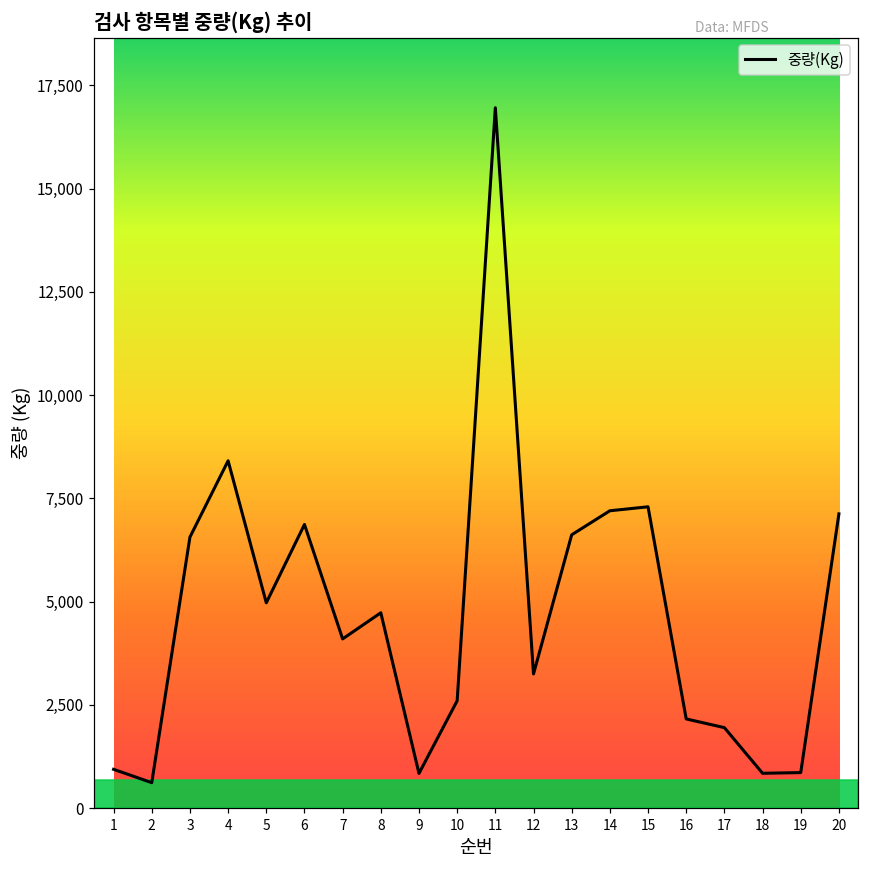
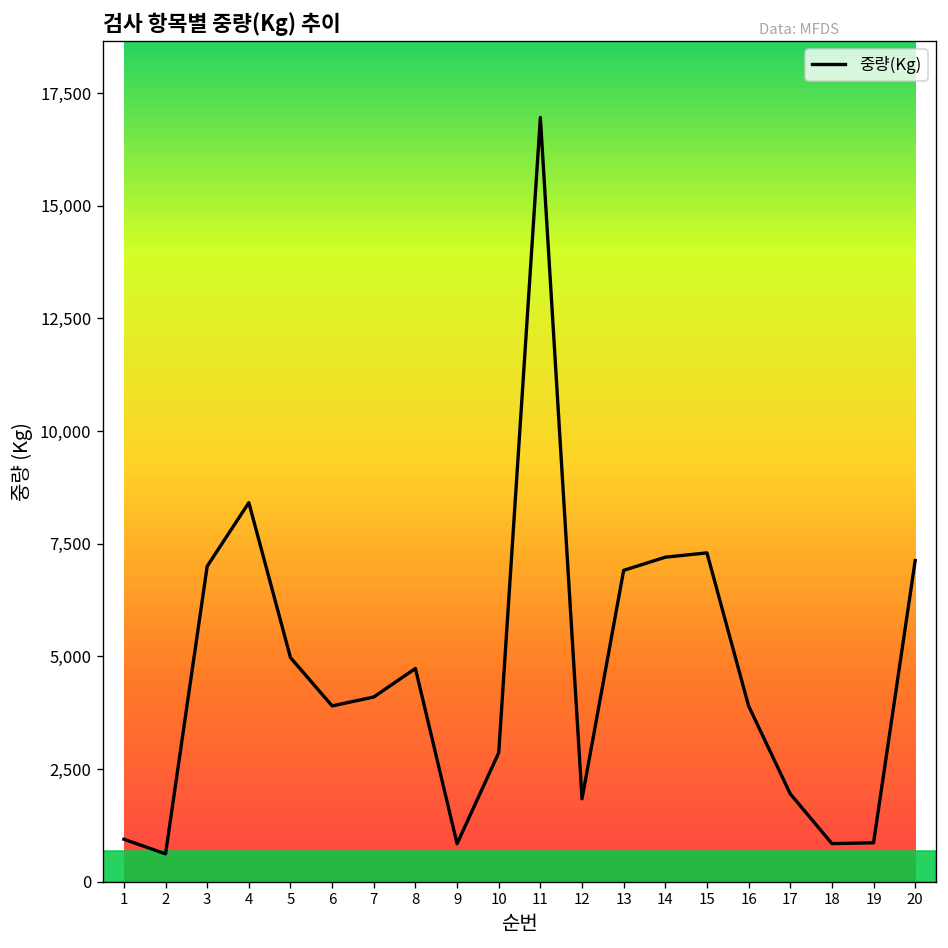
3: 6,600 -> 7,000
6: 6,900 -> 3,900
10: 2,600 -> 2,900
12: 3,300 -> 1,800
13: 6,600 -> 6,900
16: 2,200 -> 3,900
